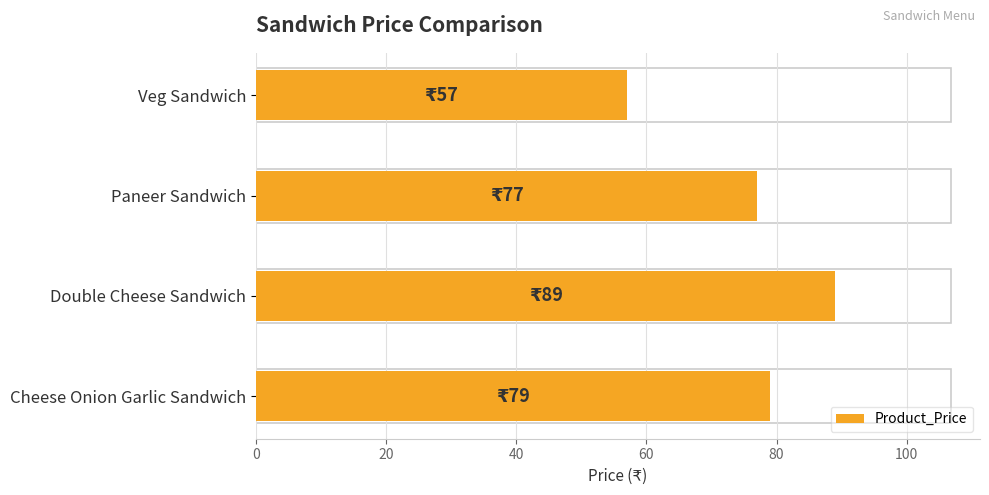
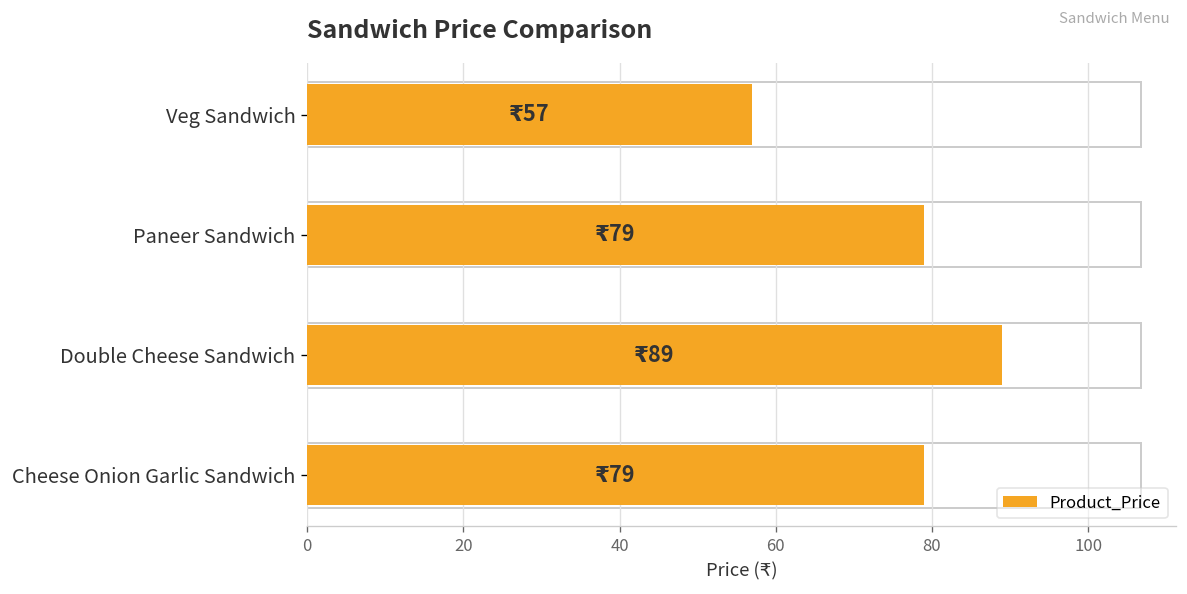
Paneer Sandwich: 77 -> 79
